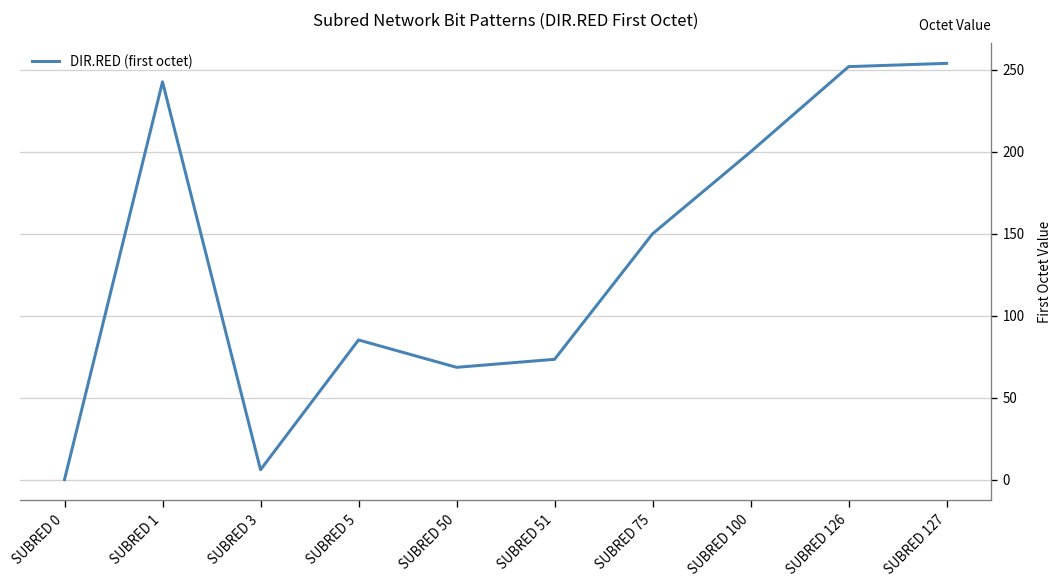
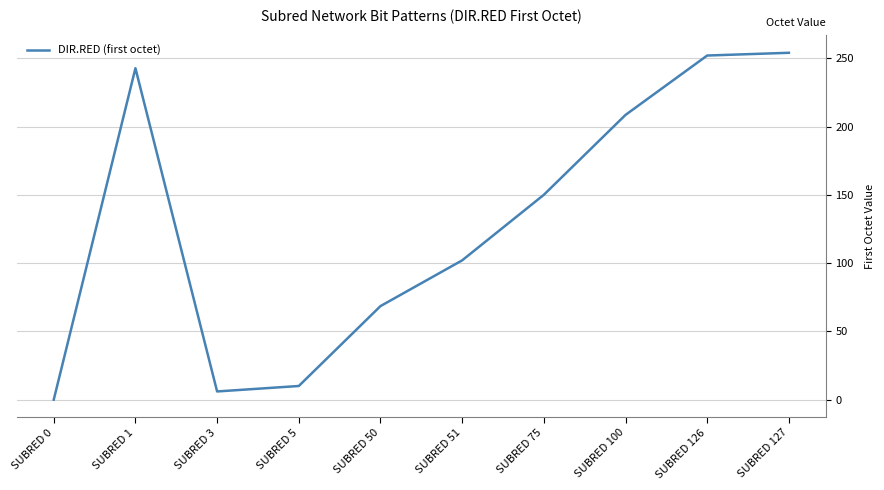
SUBRED 5: 85 -> 10
SUBRED 51: 73 -> 102
SUBRED 100: 200 -> 209
